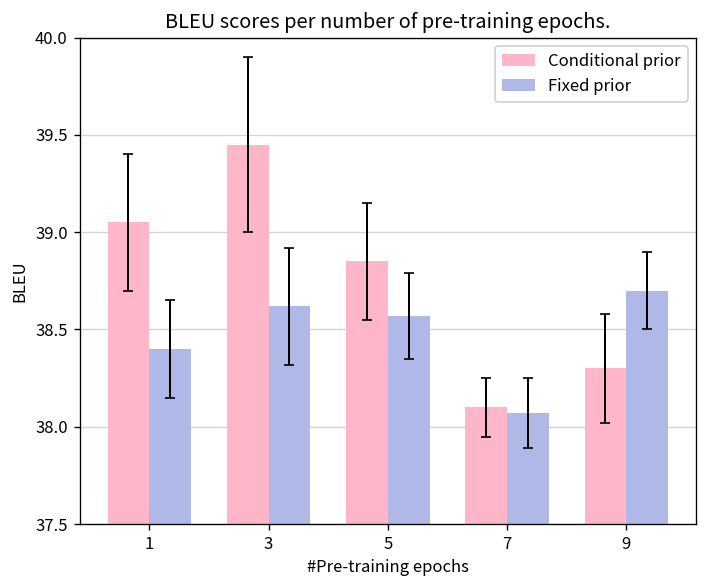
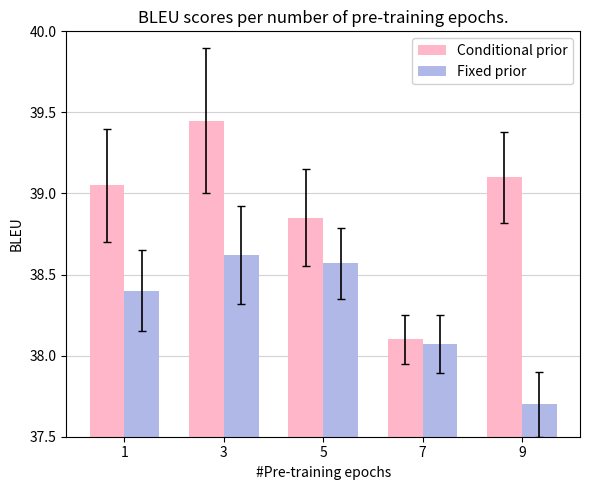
Conditional prior, 9: 38.3 -> 39.1
Fixed prior, 9: 38.7 -> 37.7
